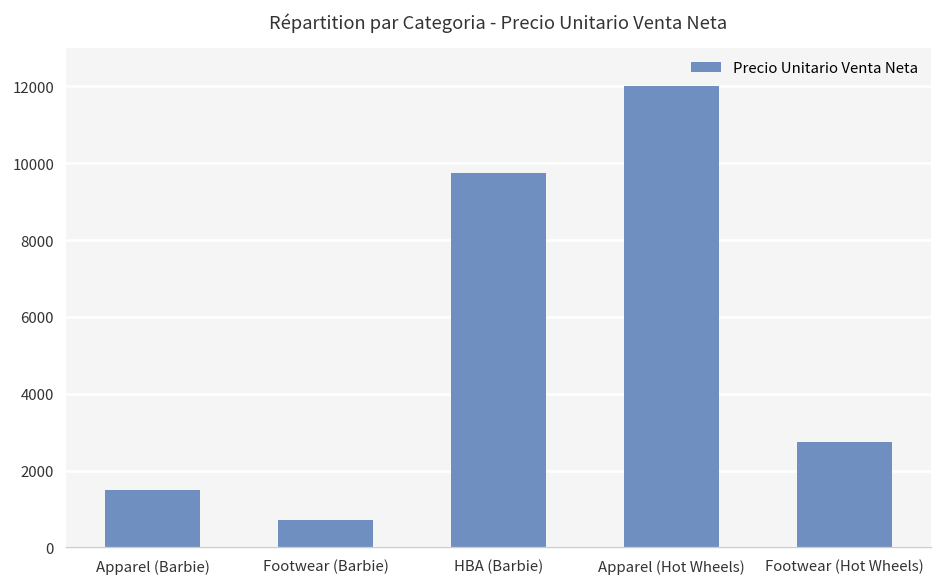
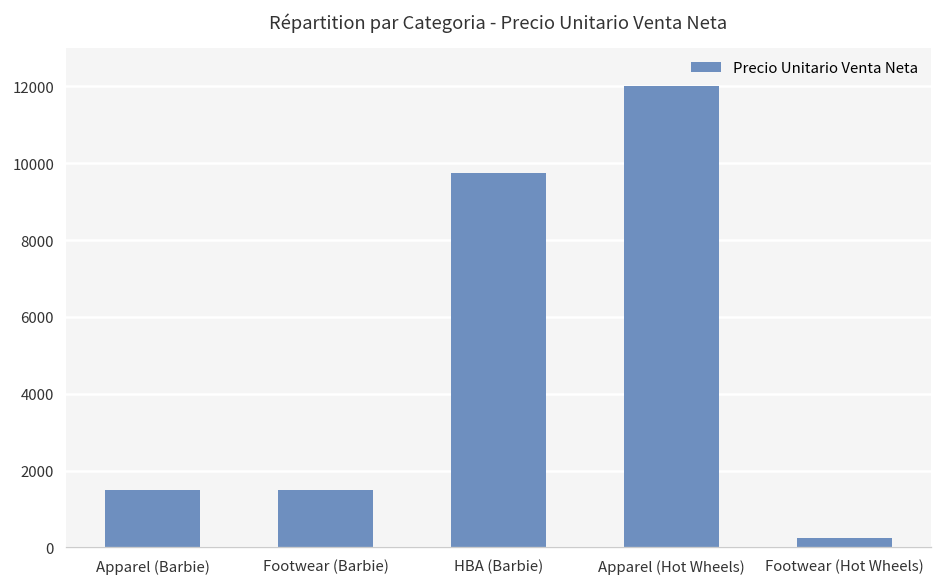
Footwear (Barbie): 700 -> 1500
Footwear (Hot Wheels): 2700 -> 200
